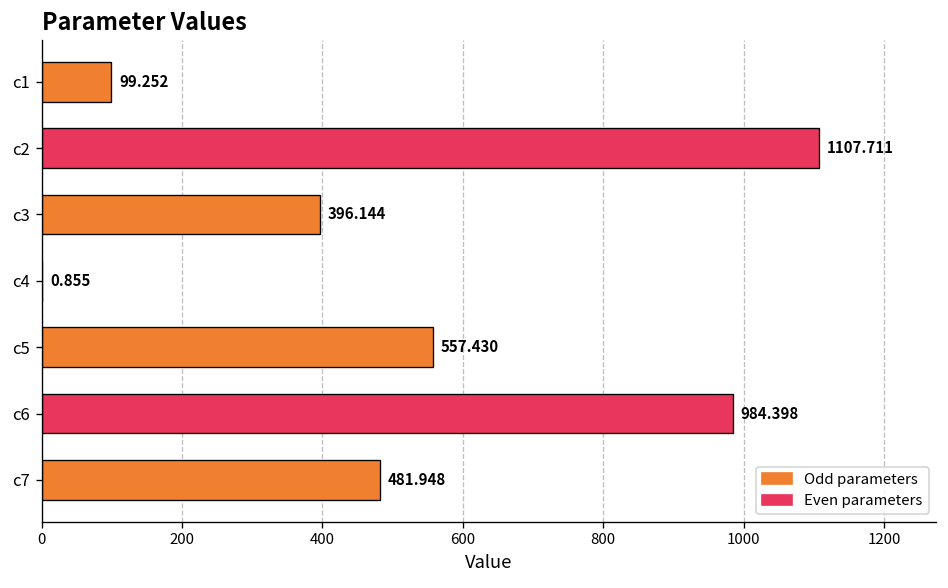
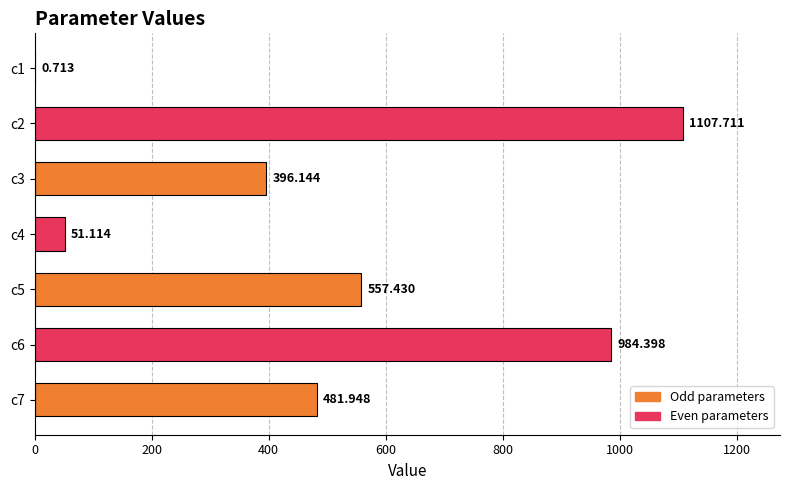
c1: 99.252 -> 0.713
c4: 0.855 -> 51.114
